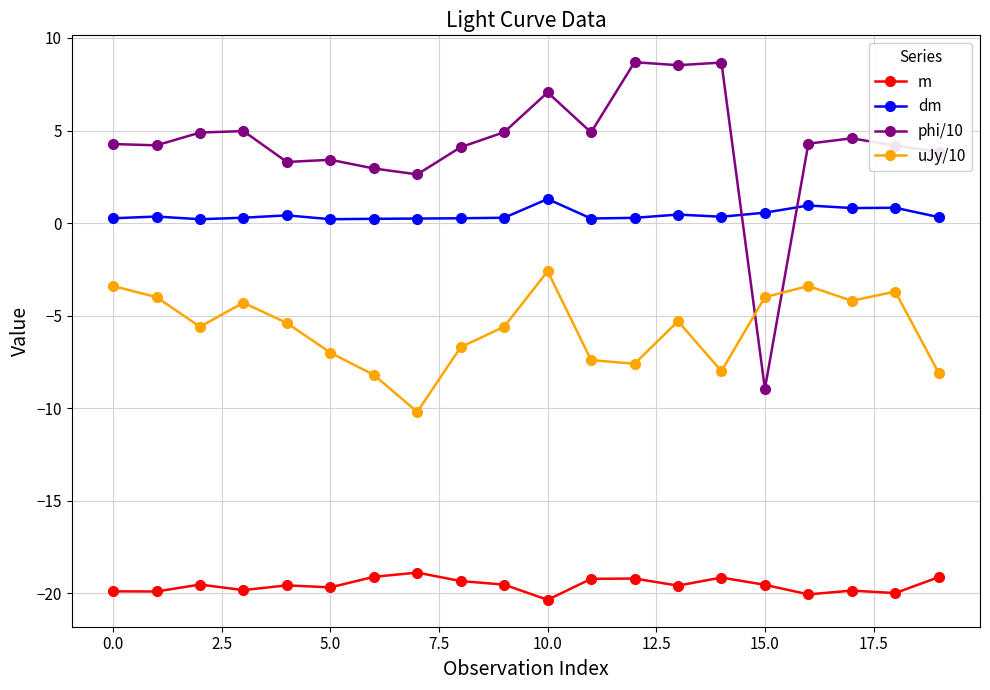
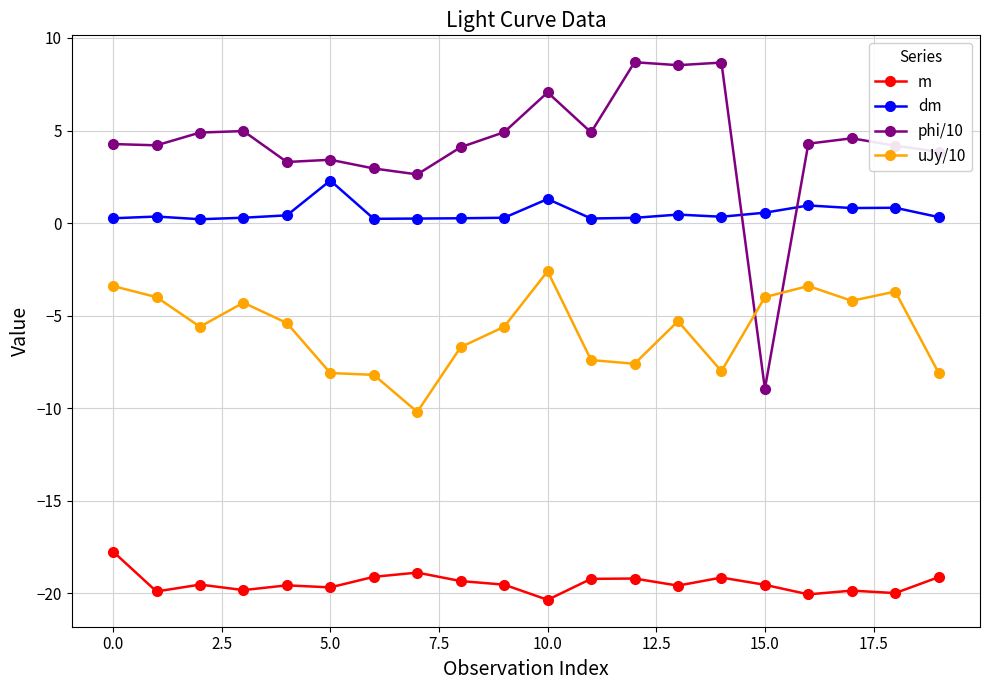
m, 0.0: -19.9 -> -17.7
dm, 5.0: 0.2 -> 2.3
uJy/10, 5.0: -7.0 -> -8.1
